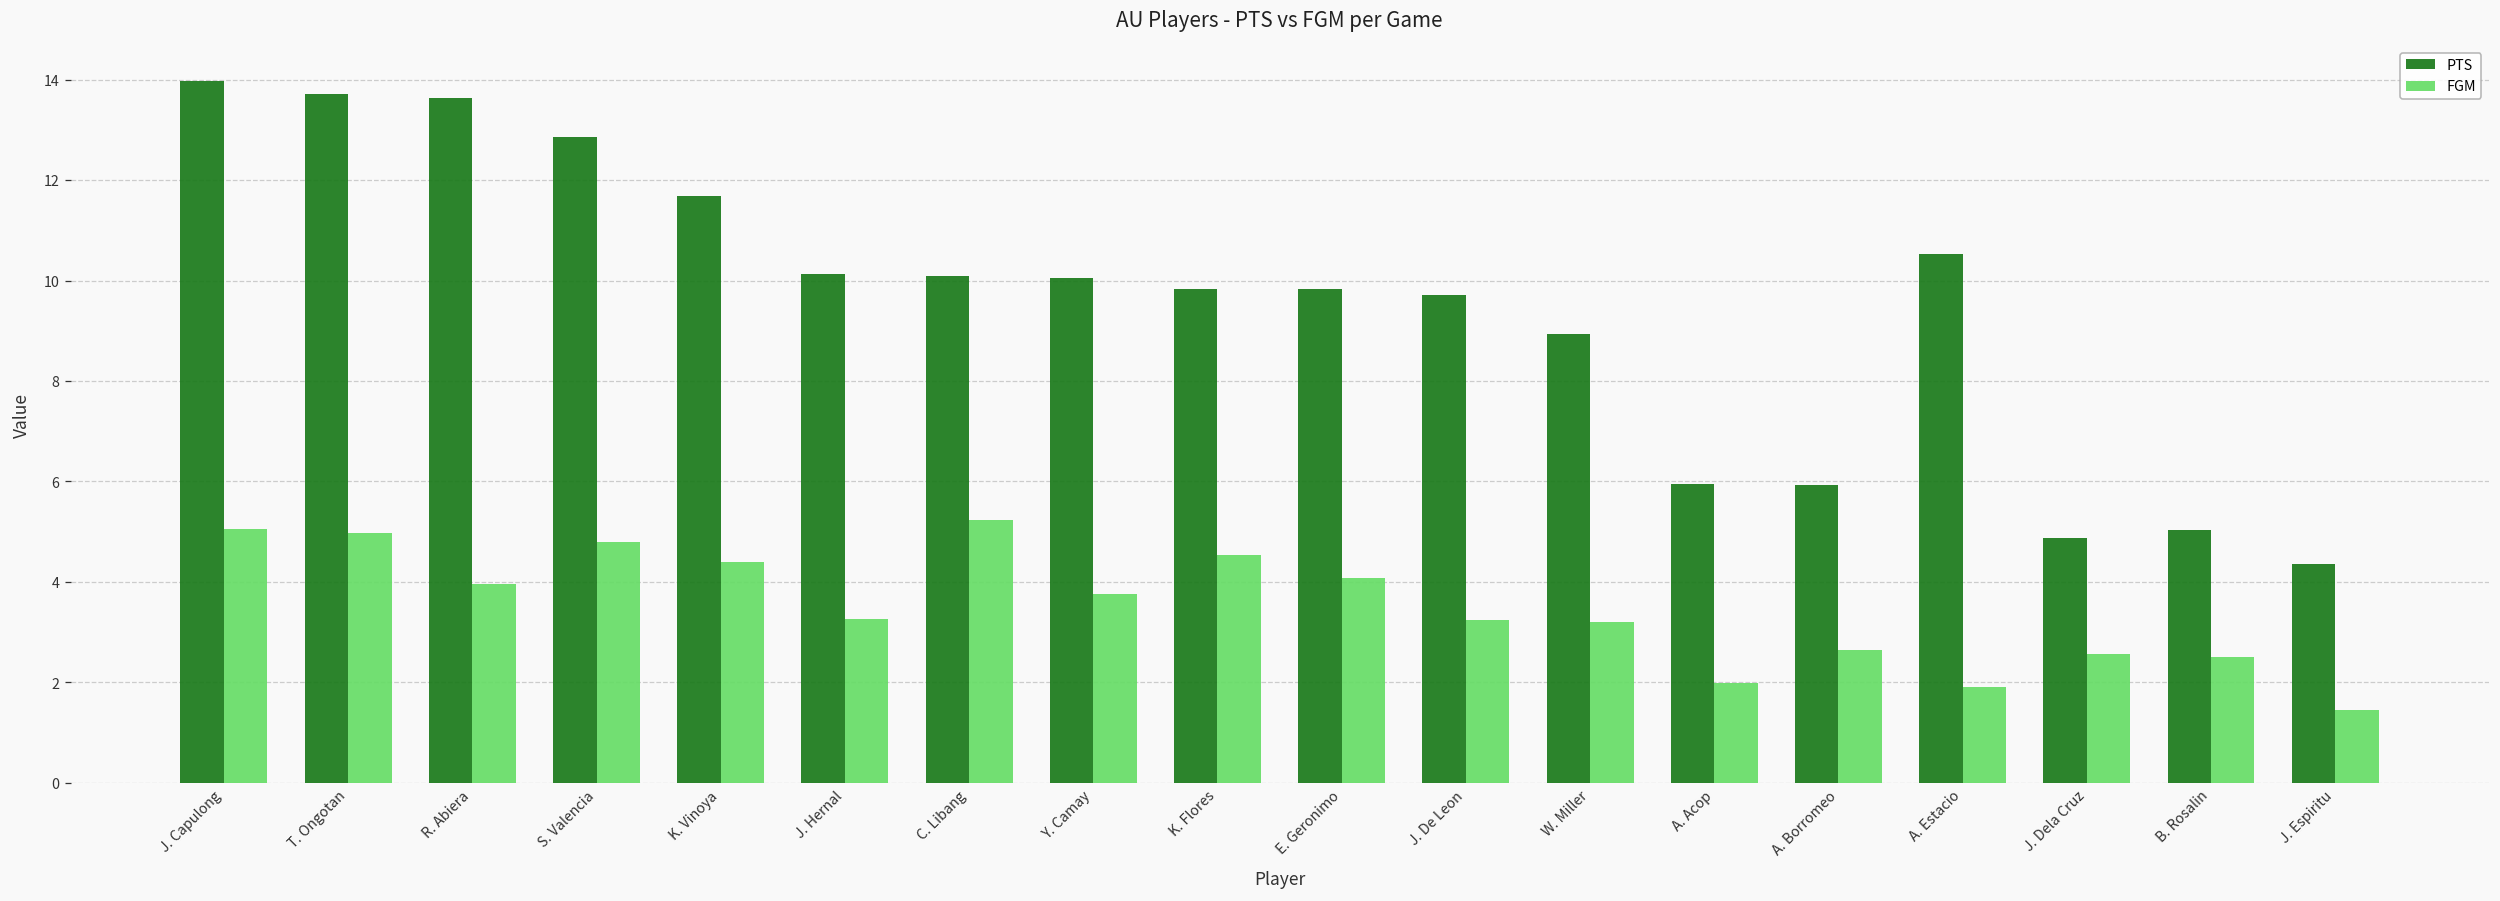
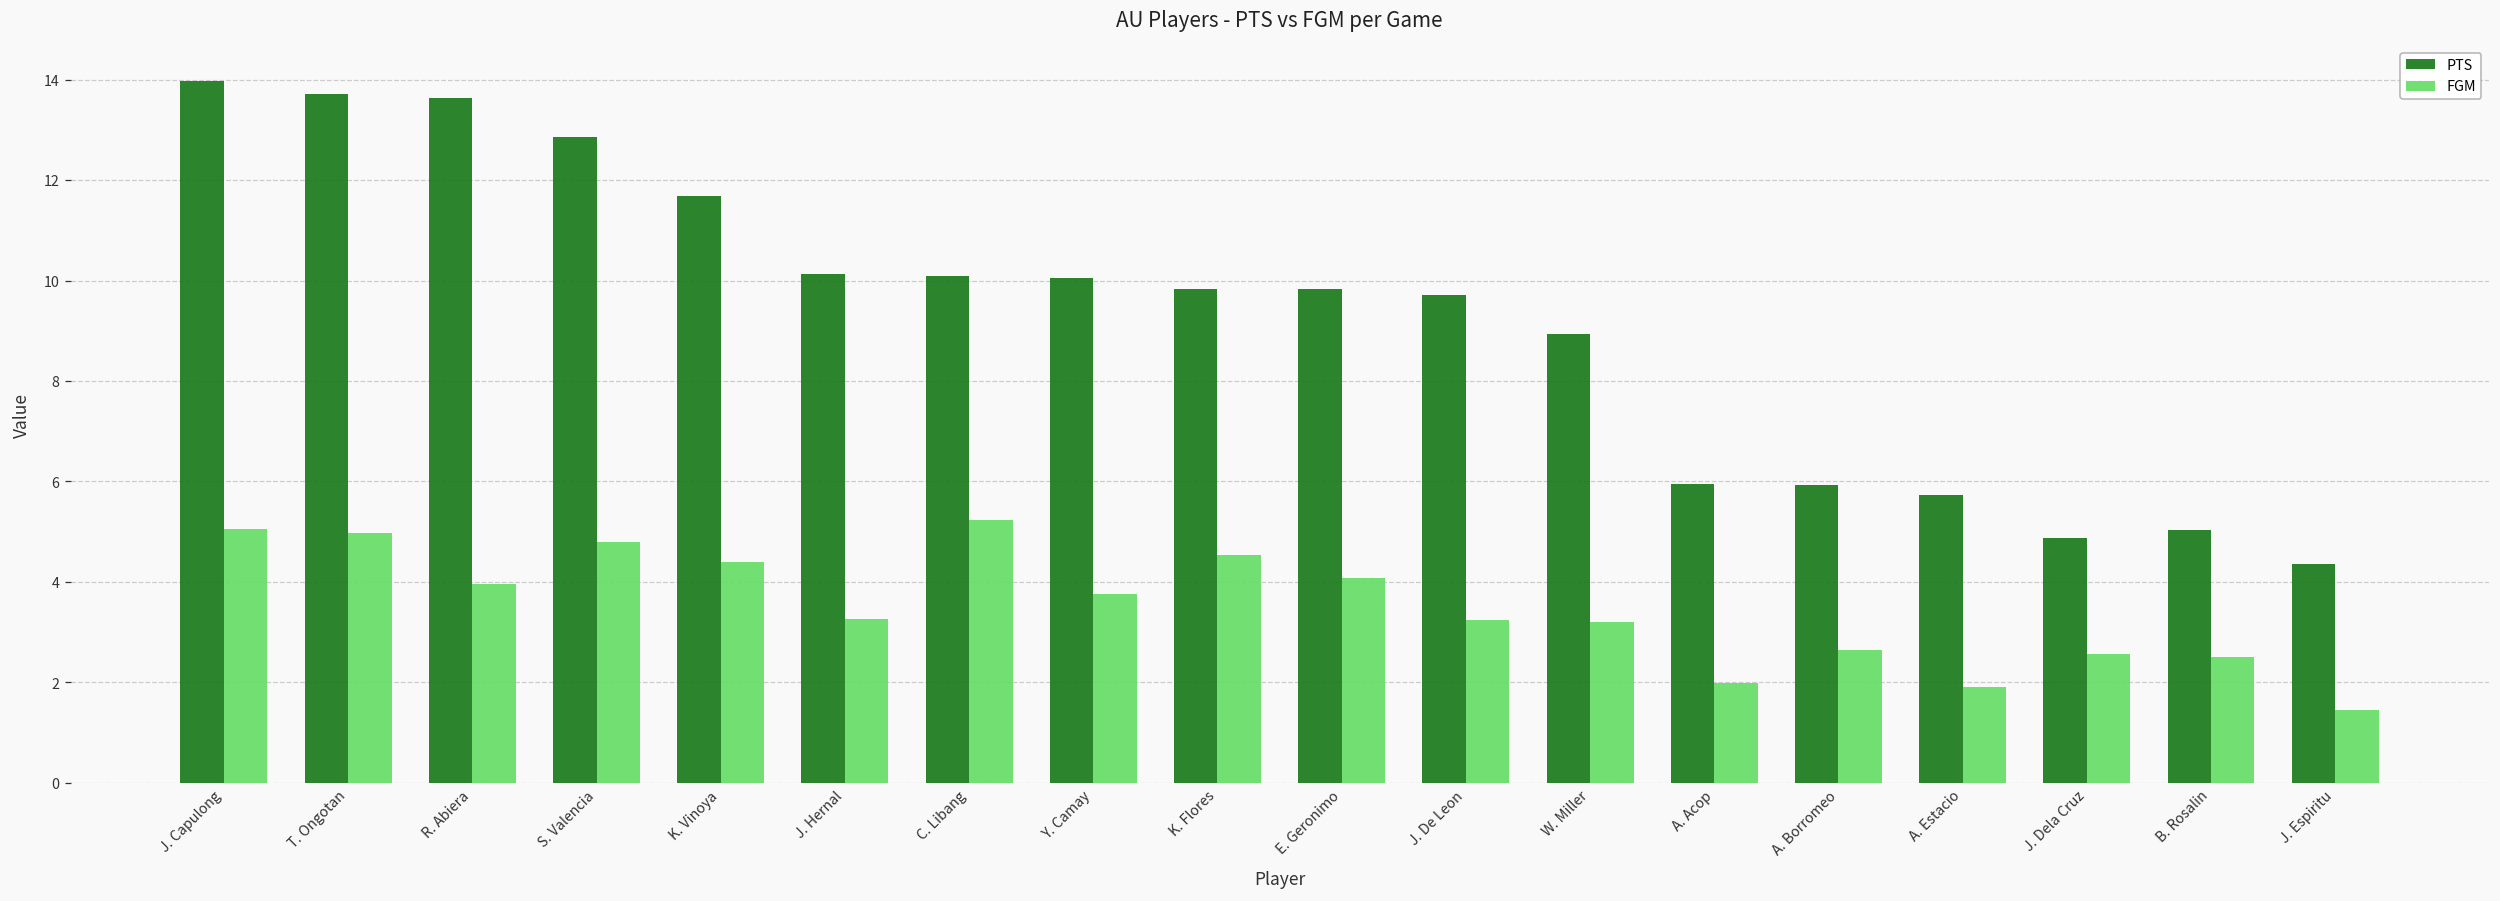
PTS, A. Estacio: 10.5 -> 5.7
